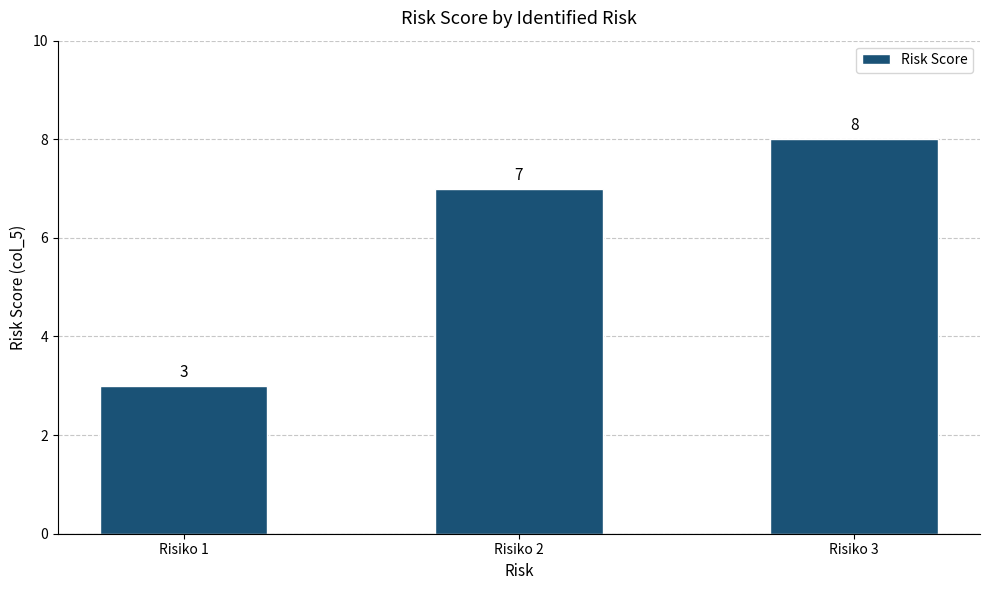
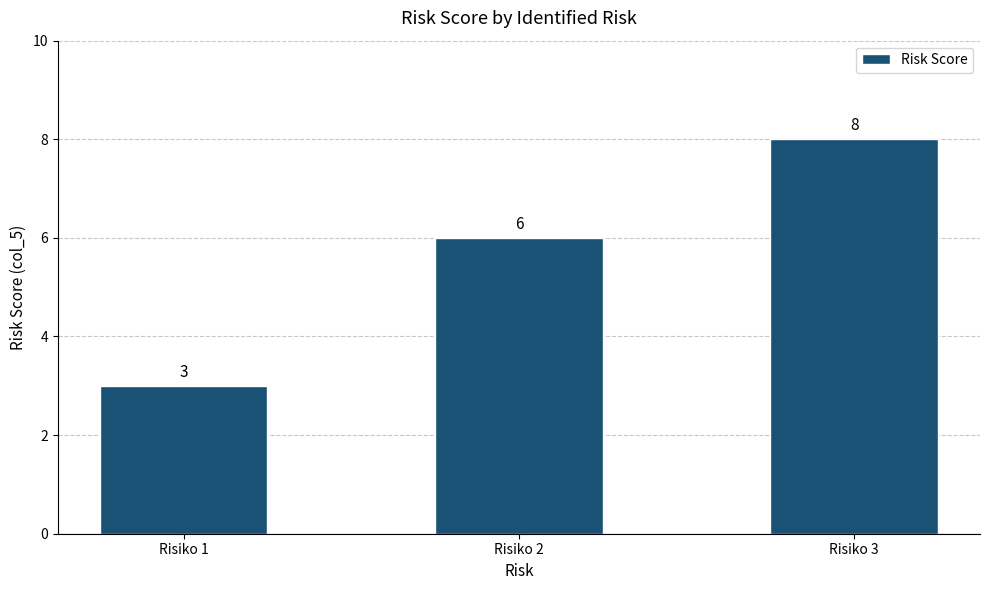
Risiko 2: 7 -> 6
